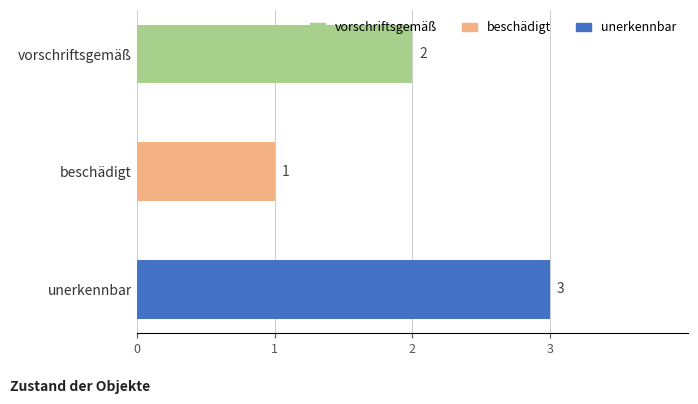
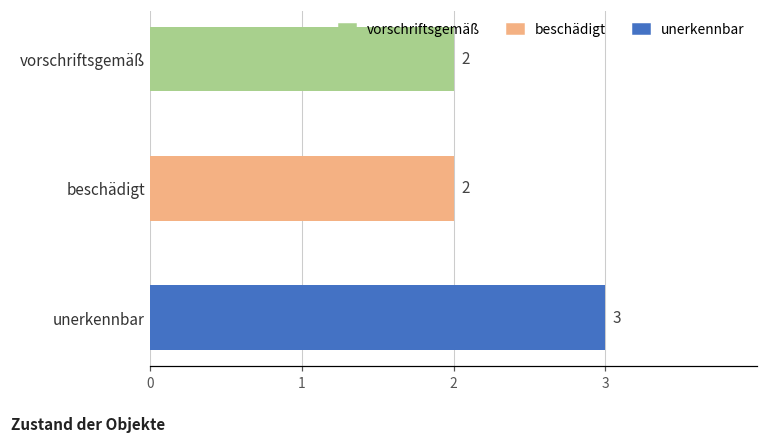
beschädigt: 1 -> 2
